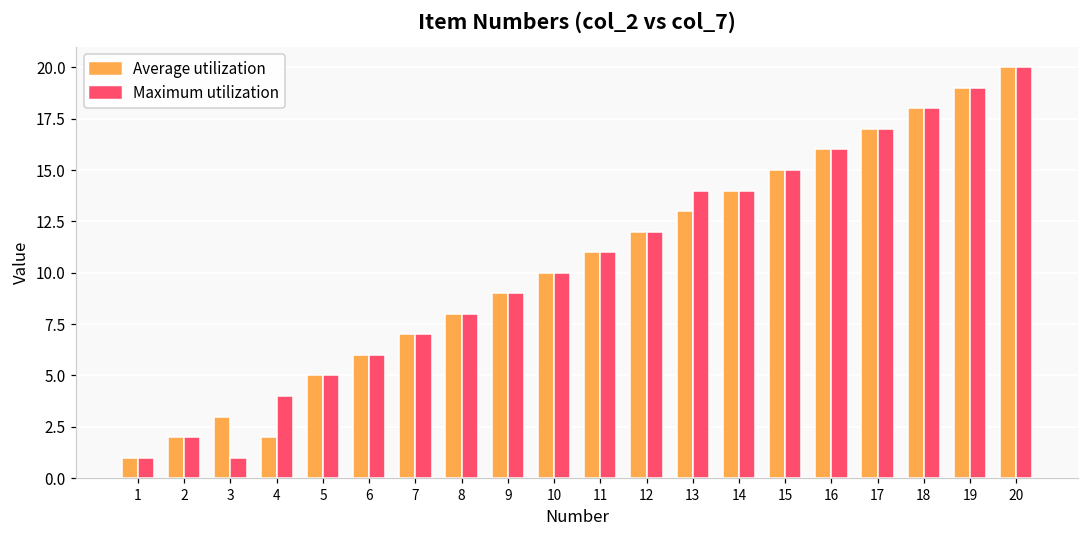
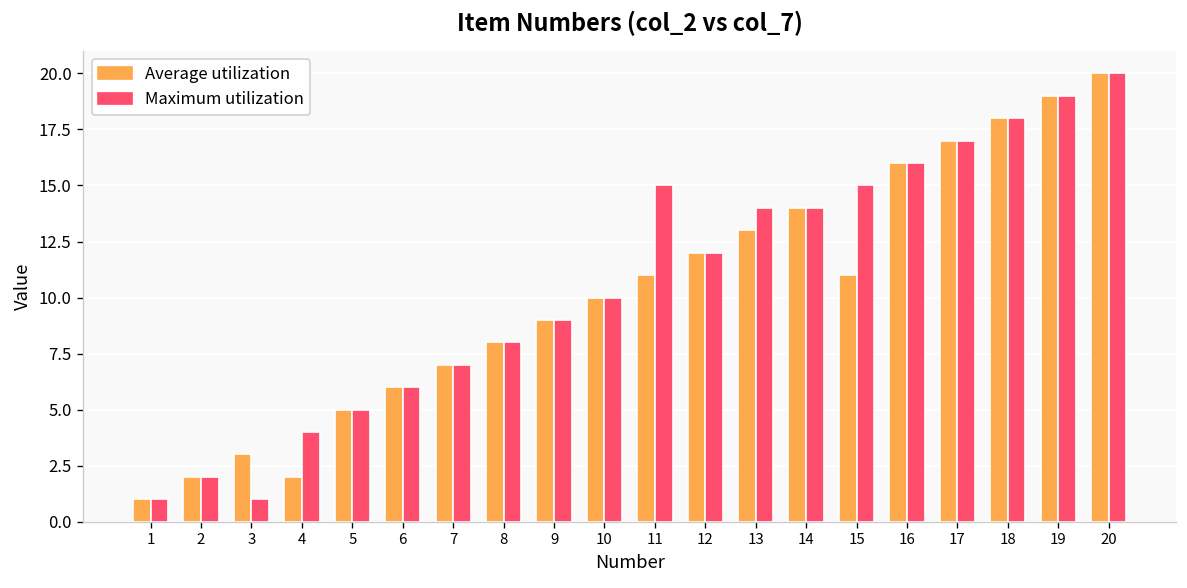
Maximum utilization, 11: 11 -> 15
Average utilization, 15: 15 -> 11
